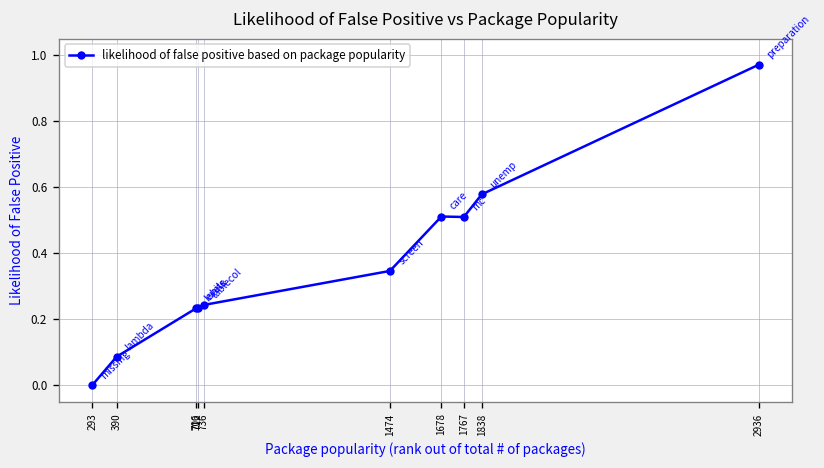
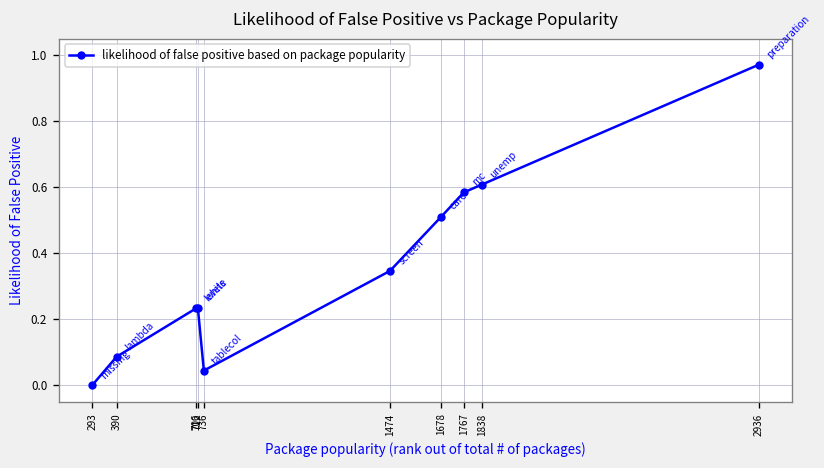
736: 0.24 -> 0.04
1767: 0.51 -> 0.58
1838: 0.58 -> 0.61
